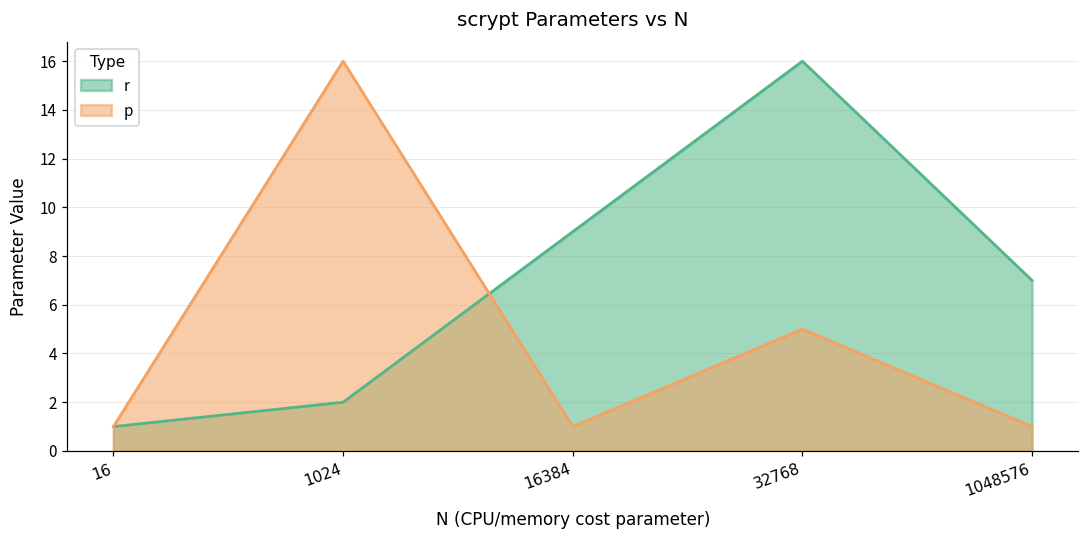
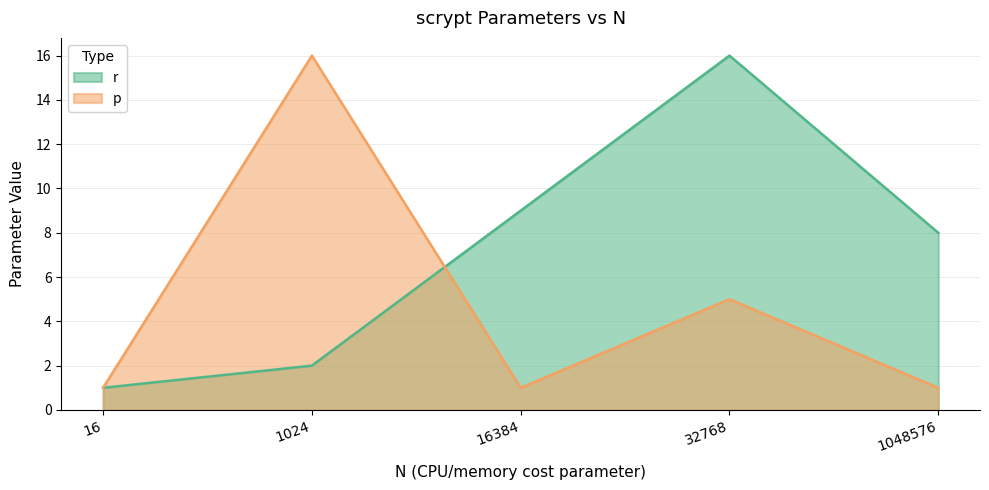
r, 1048576: 7 -> 8
